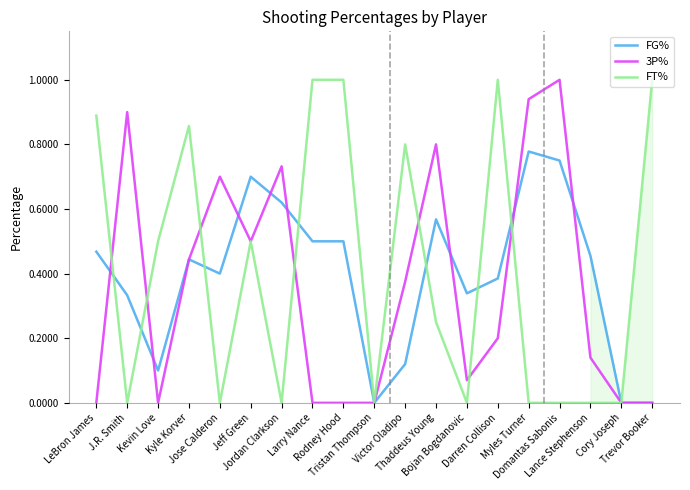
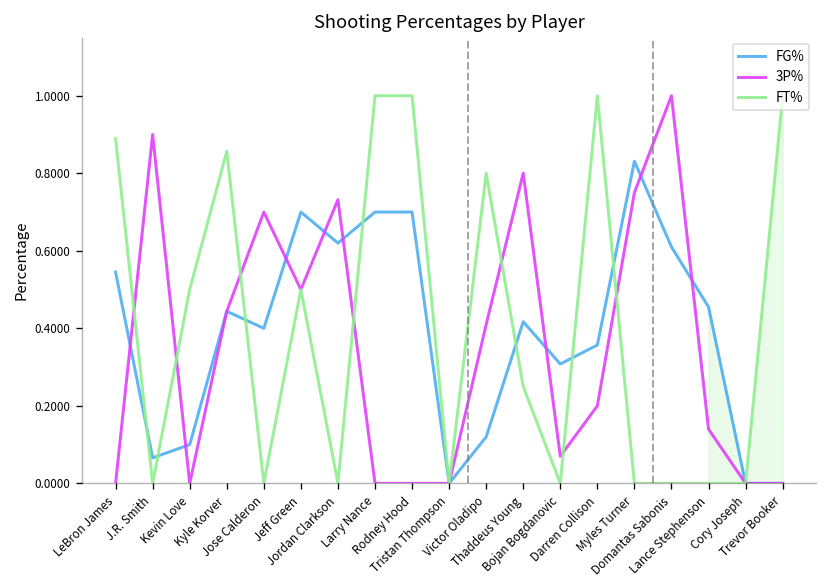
FG%, LeBron James: 0.47 -> 0.55
FG%, J.R. Smith: 0.33 -> 0.07
FG%, Larry Nance: 0.5 -> 0.7
FG%, Rodney Hood: 0.5 -> 0.7
3P%, Victor Oladipo: 0.38 -> 0.41
FG%, Thaddeus Young: 0.57 -> 0.42
FG%, Bojan Bogdanovic: 0.34 -> 0.31
FG%, Darren Collison: 0.39 -> 0.36
FG%, Myles Turner: 0.78 -> 0.83
3P%, Myles Turner: 0.94 -> 0.75
FG%, Domantas Sabonis: 0.75 -> 0.61
